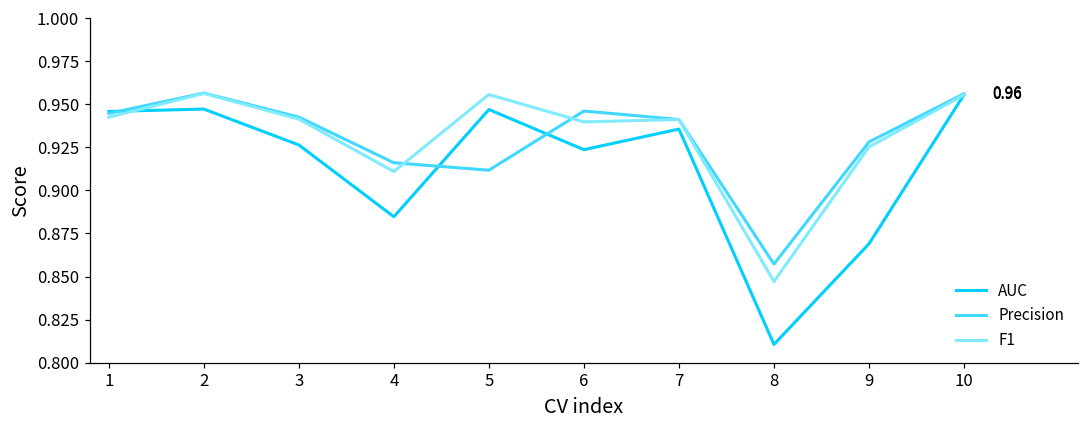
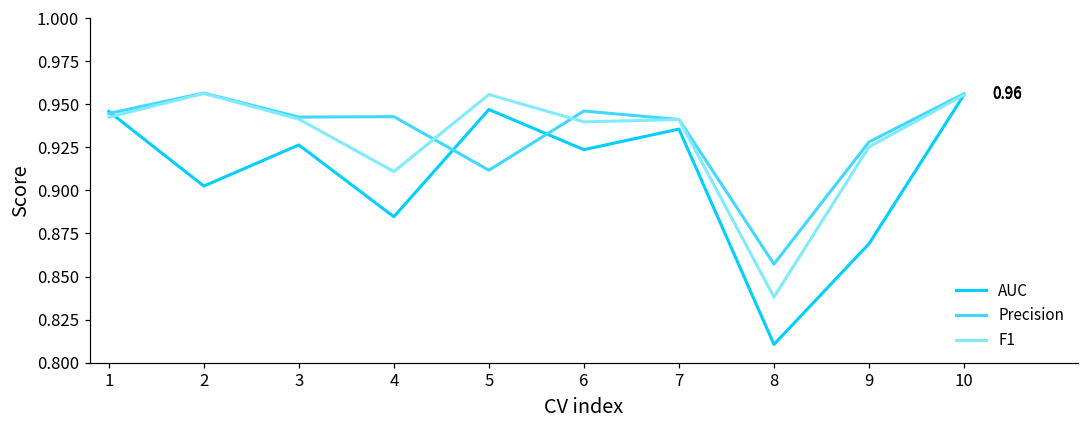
AUC, 2: 0.947 -> 0.903
Precision, 4: 0.916 -> 0.943
F1, 8: 0.847 -> 0.838
